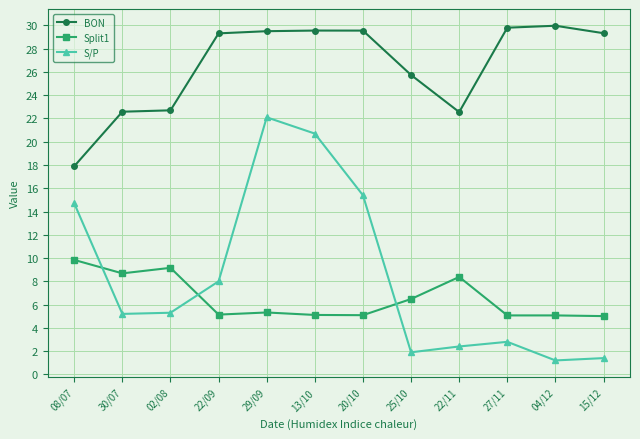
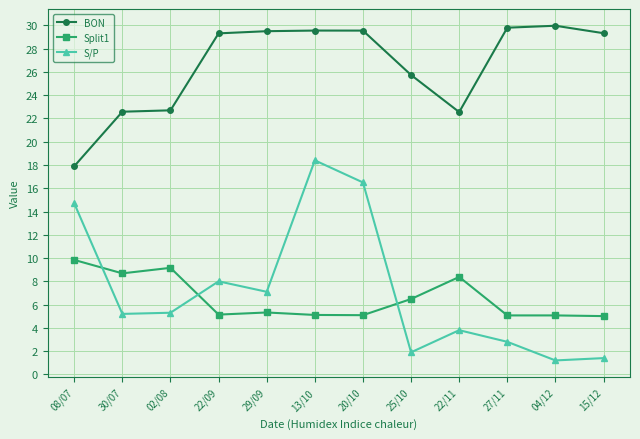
S/P, 29/09: 22.1 -> 7.1
S/P, 13/10: 20.7 -> 18.4
S/P, 20/10: 15.4 -> 16.5
S/P, 22/11: 2.4 -> 3.8
